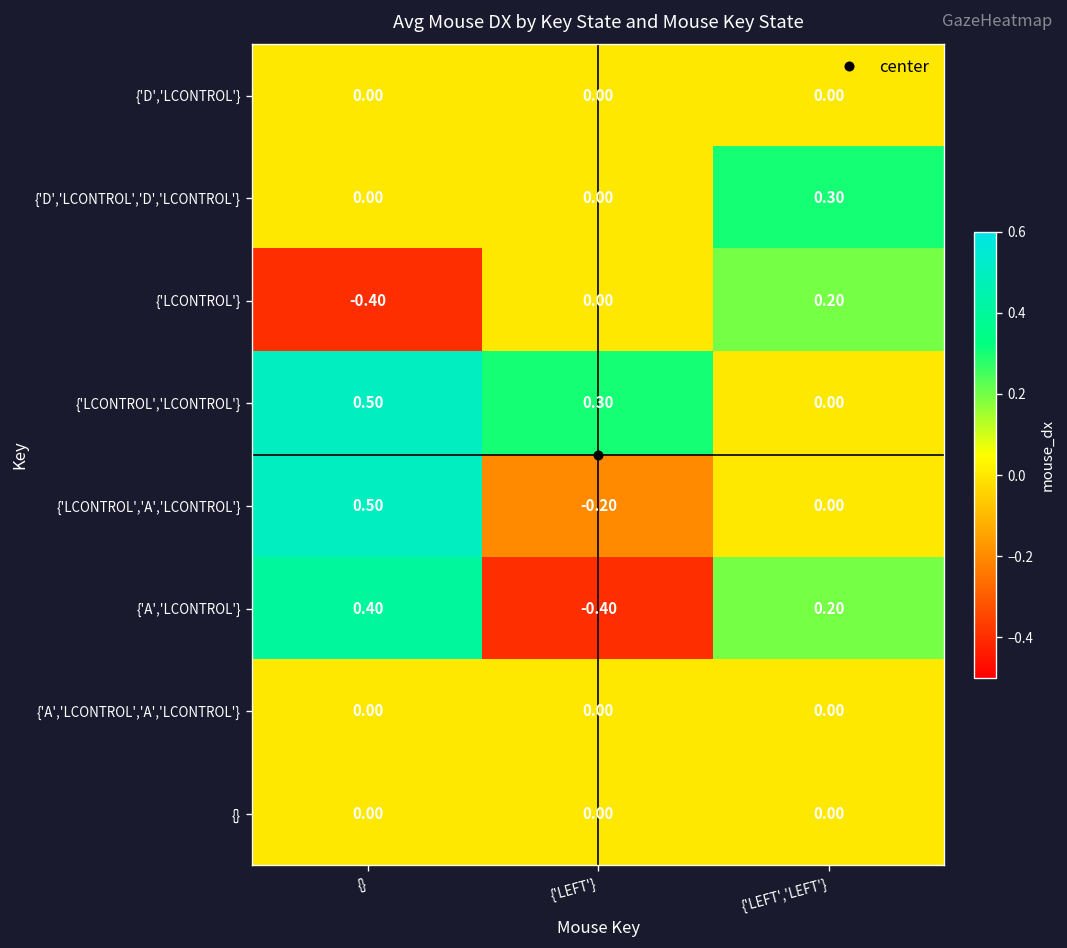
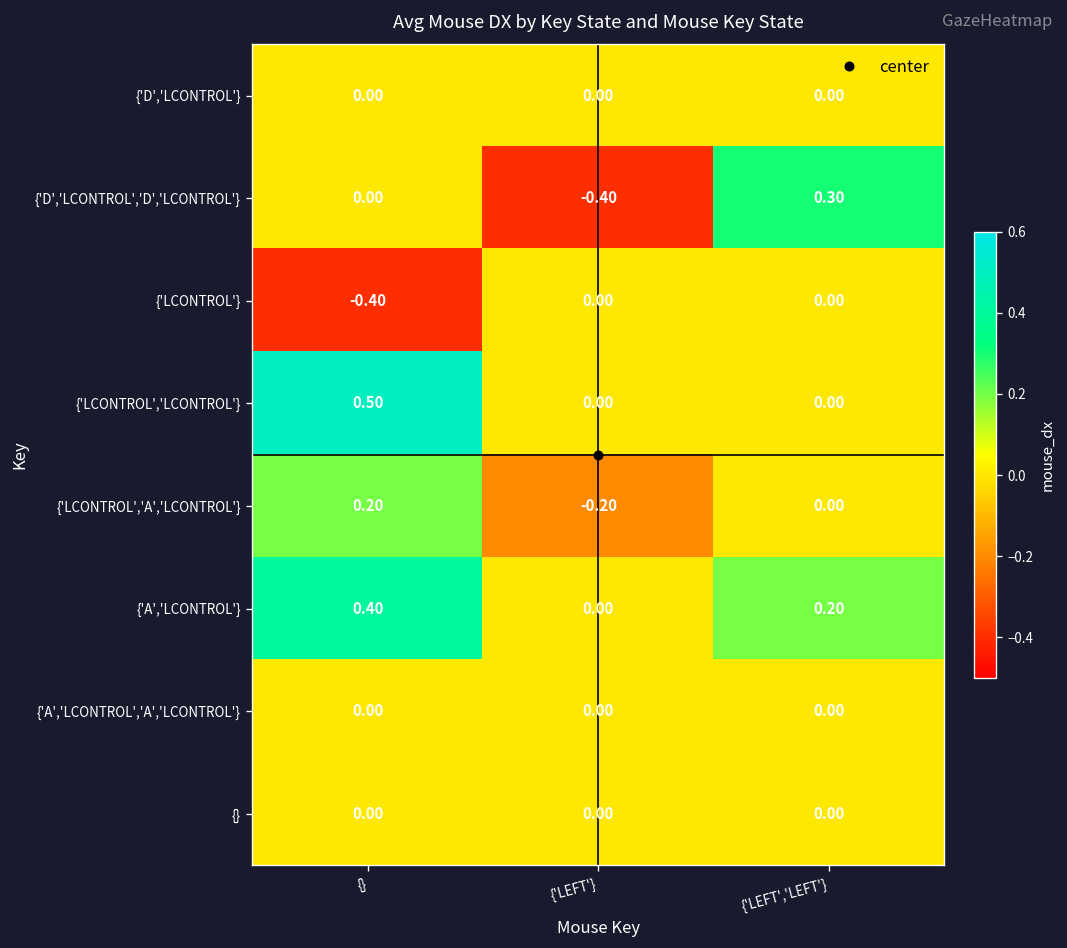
{'D','LCONTROL','D','LCONTROL'}, {'LEFT'}: 0.00 -> -0.40
{'LCONTROL'}, {'LEFT','LEFT'}: 0.20 -> 0.00
{'LCONTROL','LCONTROL'}, {'LEFT'}: 0.30 -> 0.00
{'LCONTROL','A','LCONTROL'}, {}: 0.50 -> 0.20
{'A','LCONTROL'}, {'LEFT'}: -0.40 -> 0.00
